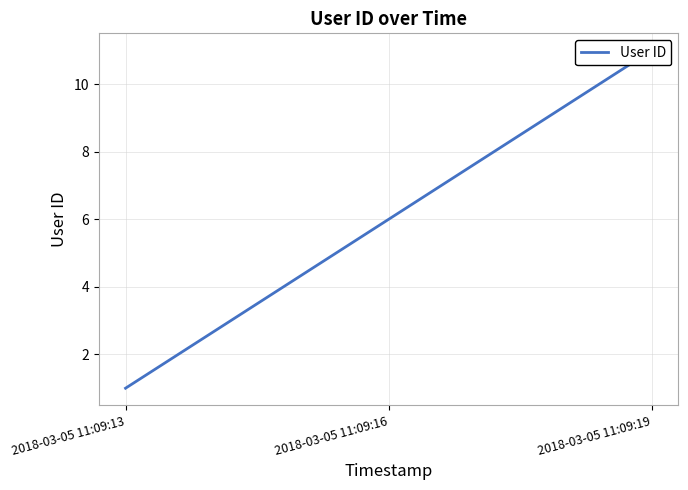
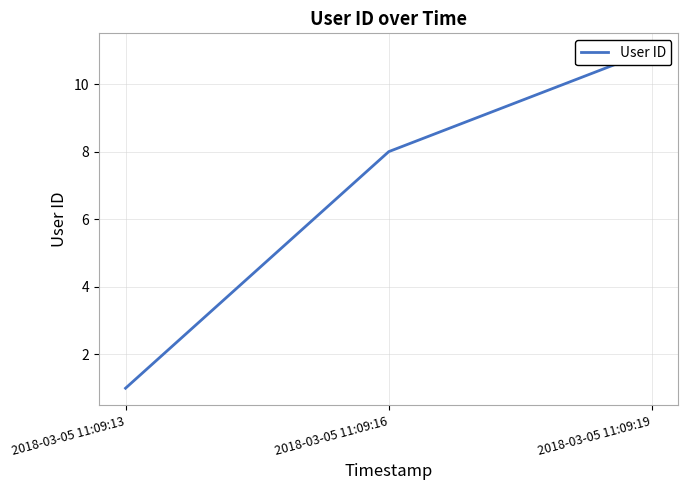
2018-03-05 11:09:16: 6 -> 8
